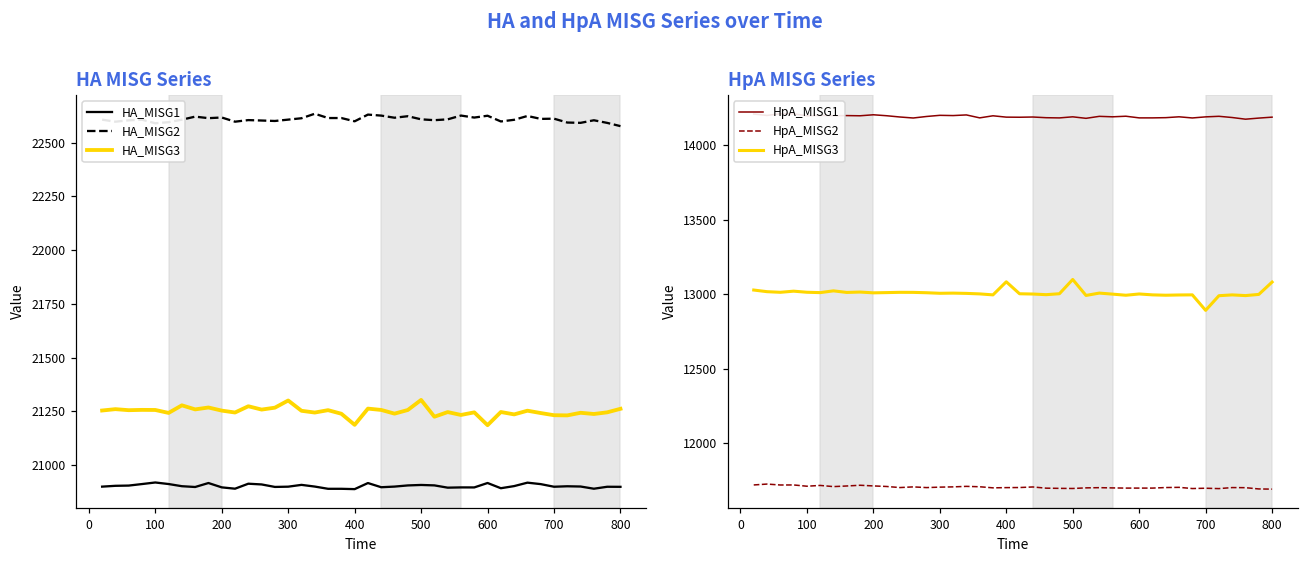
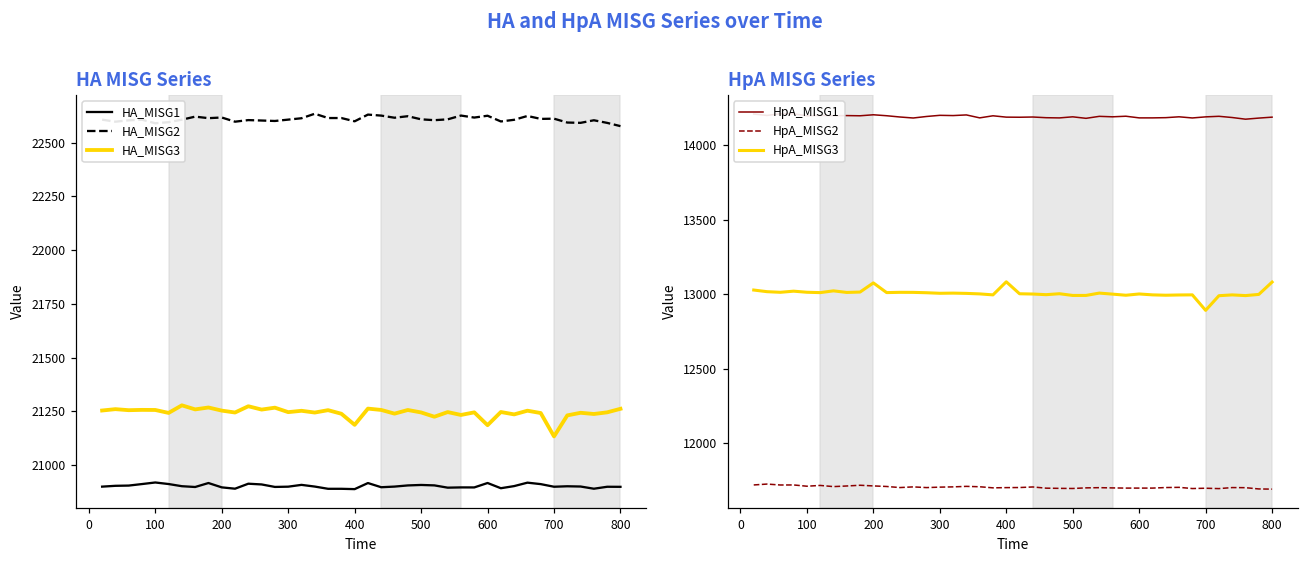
HA MISG Series, HA_MISG3, 300: 21300 -> 21250
HA MISG Series, HA_MISG3, 500: 21300 -> 21240
HA MISG Series, HA_MISG3, 700: 21230 -> 21130
HpA MISG Series, HpA_MISG3, 200: 13010 -> 13080
HpA MISG Series, HpA_MISG3, 500: 13100 -> 12990
